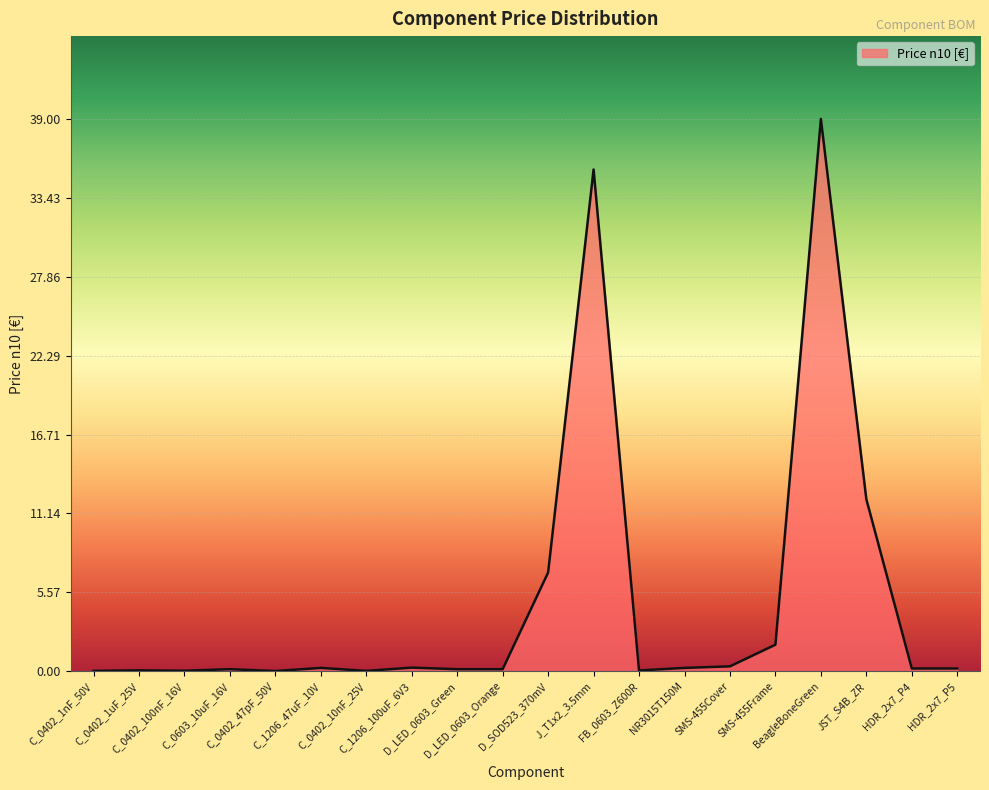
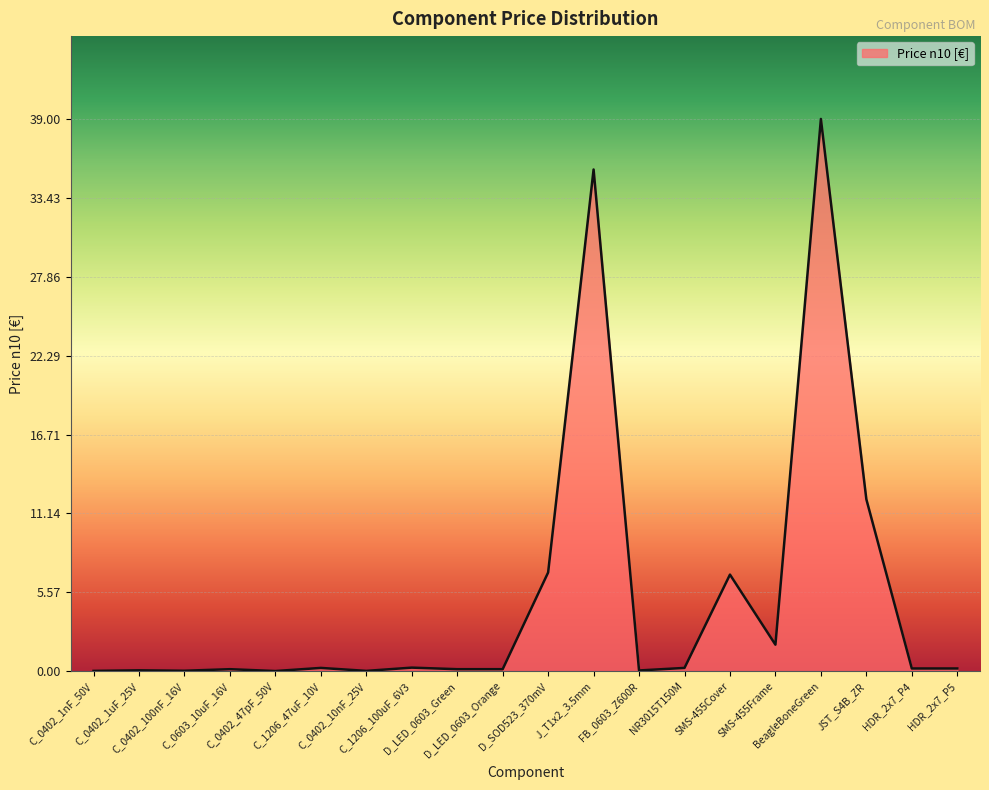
SMS-455Cover: 0.3 -> 6.8
